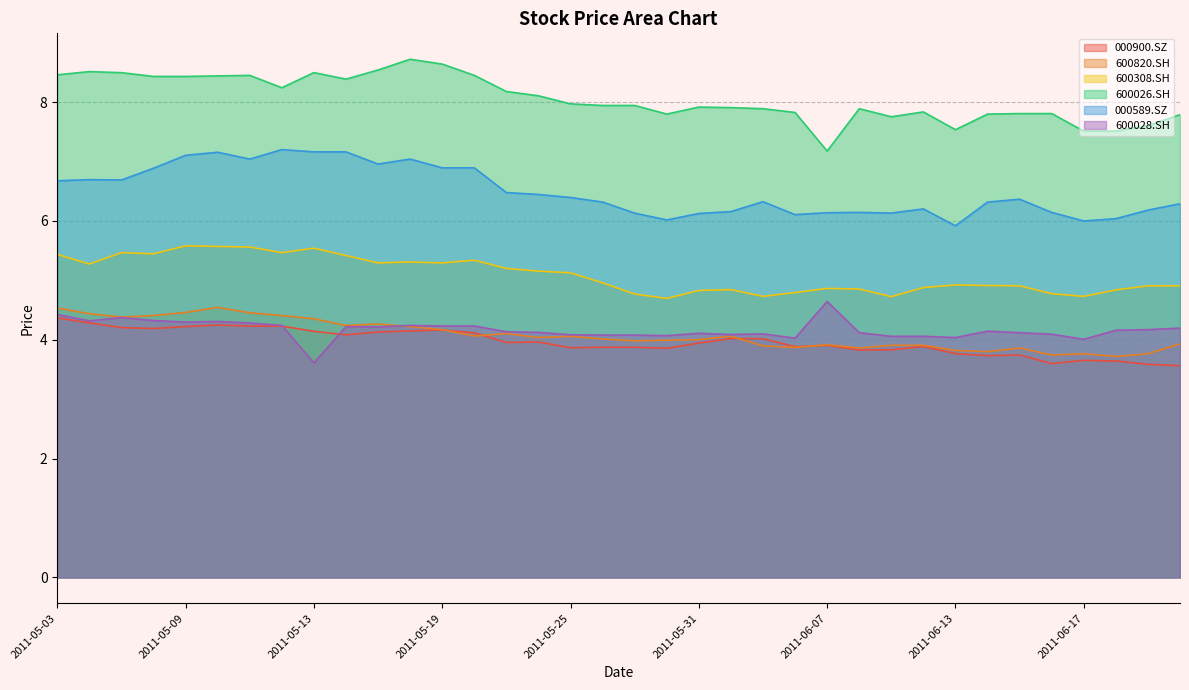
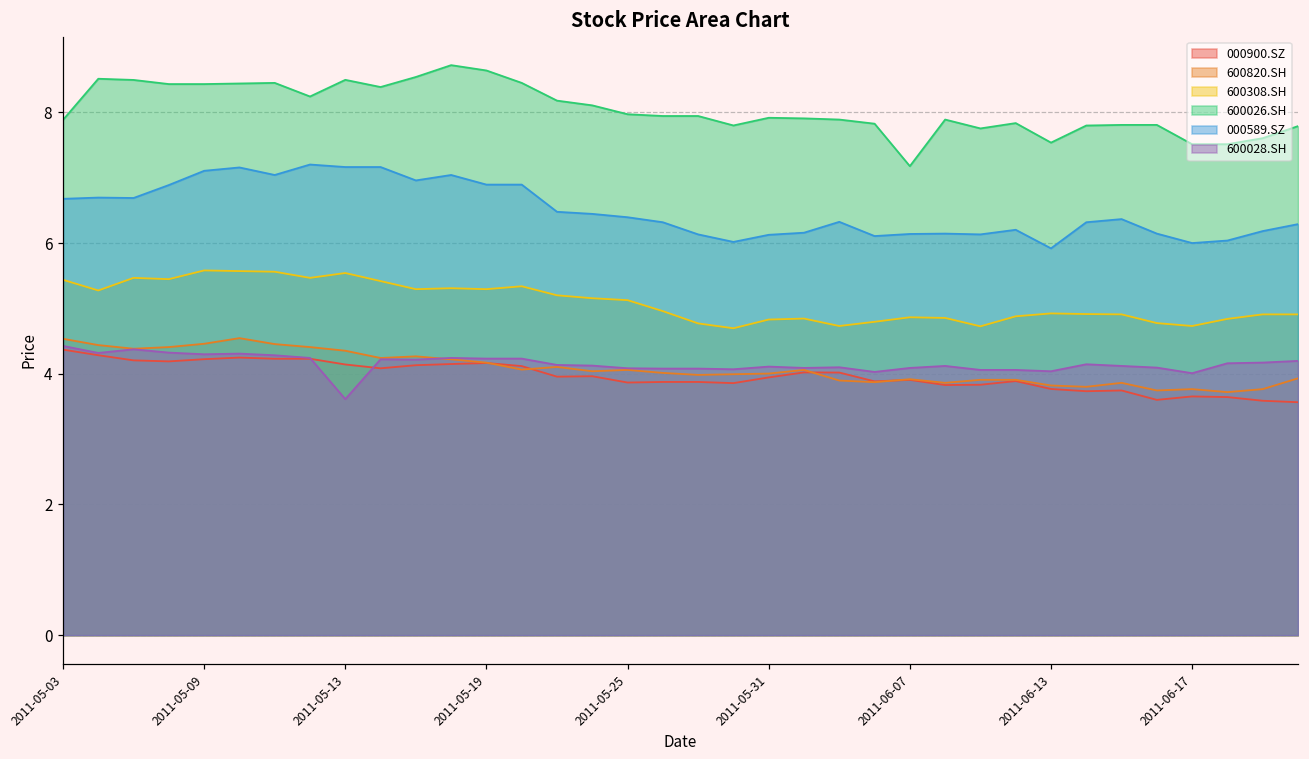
600026.SH, 2011-05-03: 8.5 -> 7.9
600028.SH, 2011-06-07: 4.6 -> 4.1
